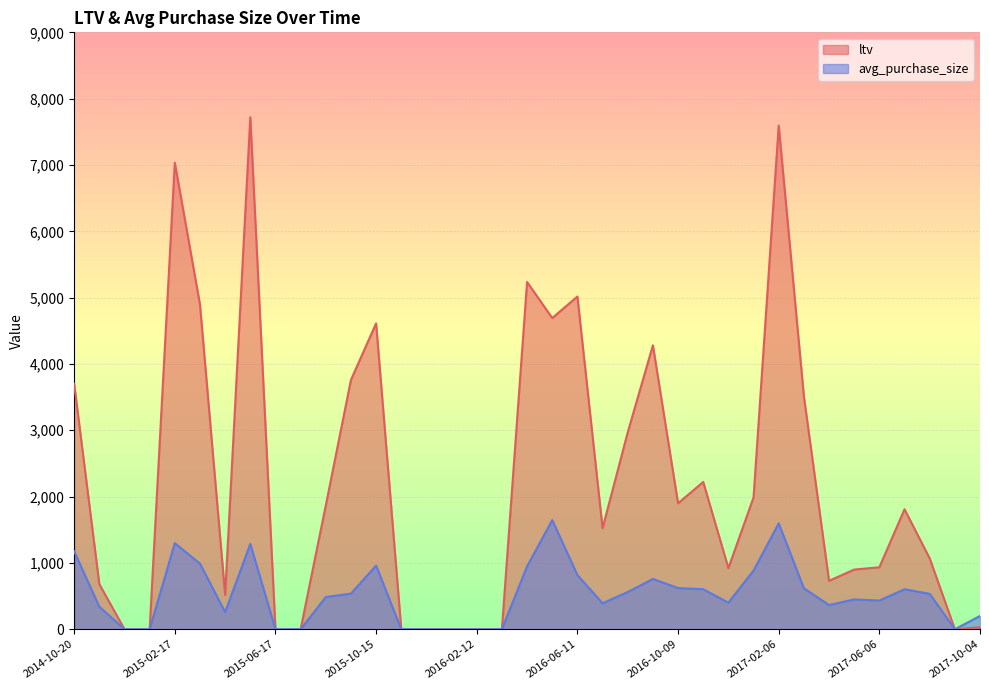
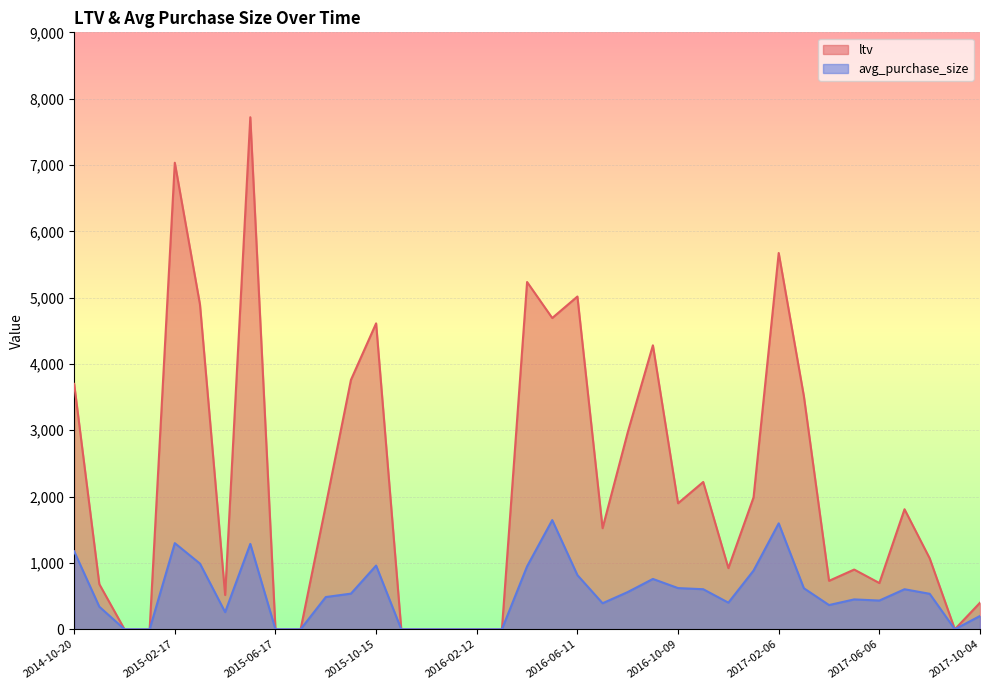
ltv, 2017-02-06: 7,600 -> 5,700
ltv, 2017-06-06: 900 -> 700
ltv, 2017-10-04: 0 -> 400
